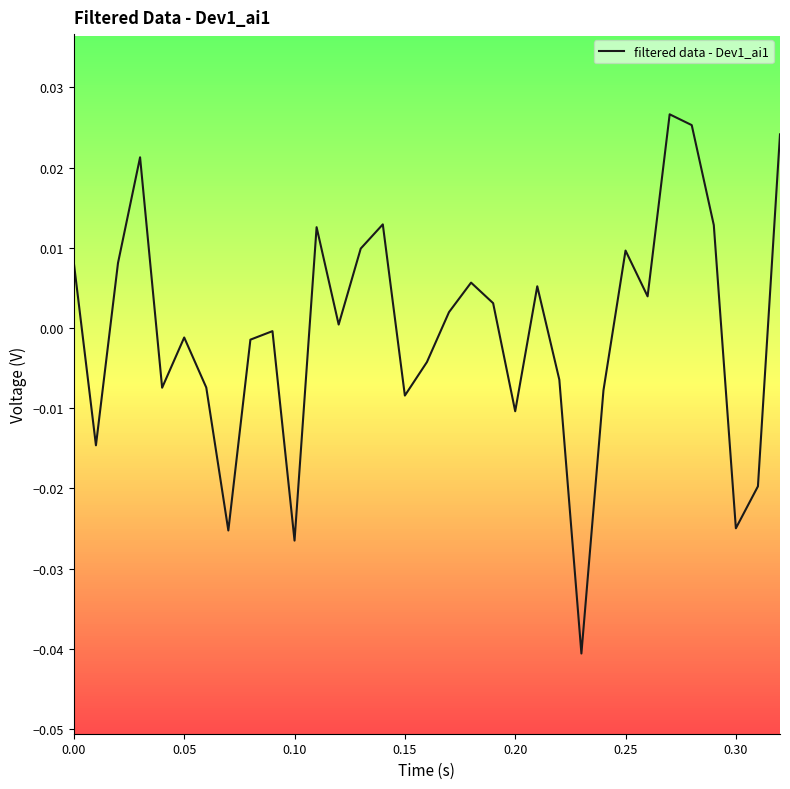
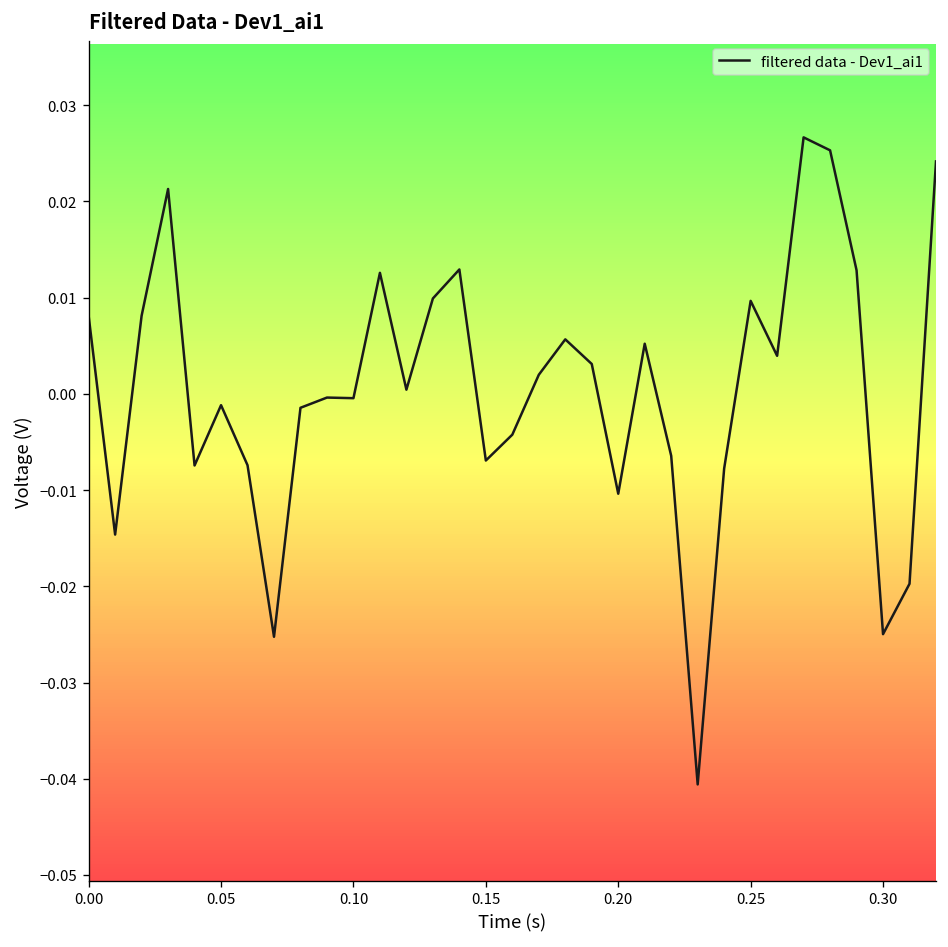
filtered data - Dev1_ai1, 0.10: -0.027 -> 0.000
filtered data - Dev1_ai1, 0.15: -0.008 -> -0.007
